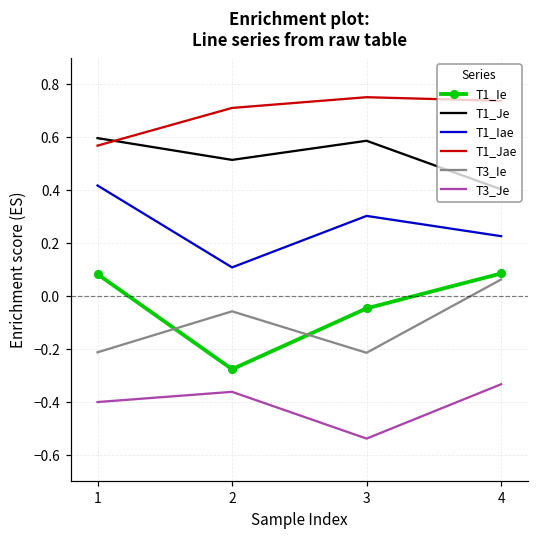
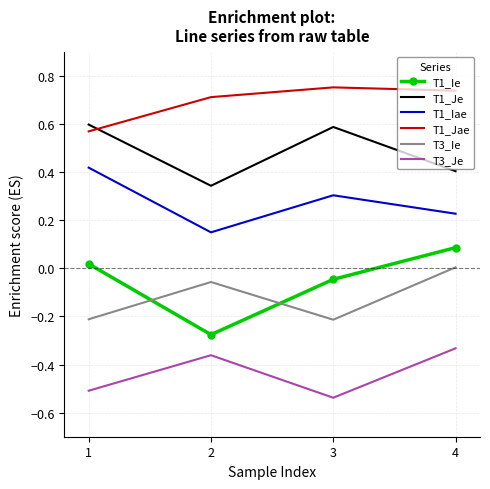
T1_Ie, 1: 0.08 -> 0.02
T3_Je, 1: -0.40 -> -0.51
T1_Je, 2: 0.51 -> 0.34
T1_Iae, 2: 0.11 -> 0.15
T3_Ie, 4: 0.06 -> 0.00
